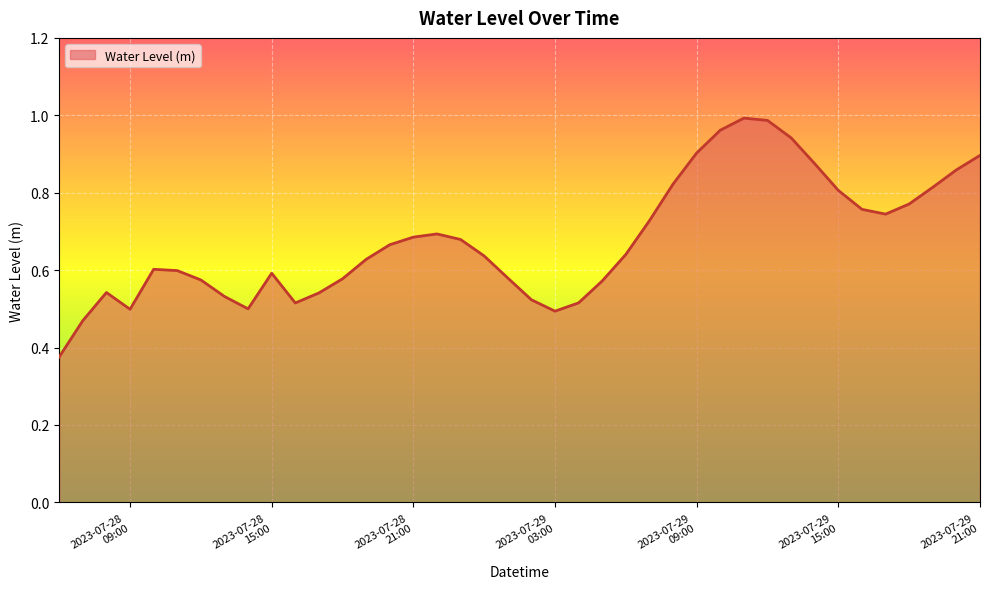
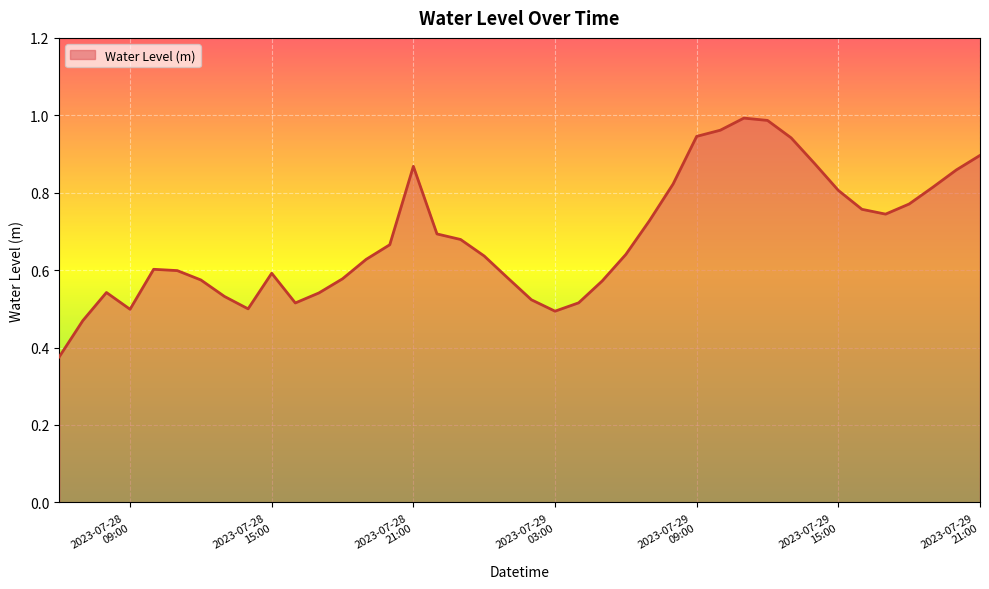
2023-07-28 21:00: 0.69 -> 0.87
2023-07-29 09:00: 0.90 -> 0.95
